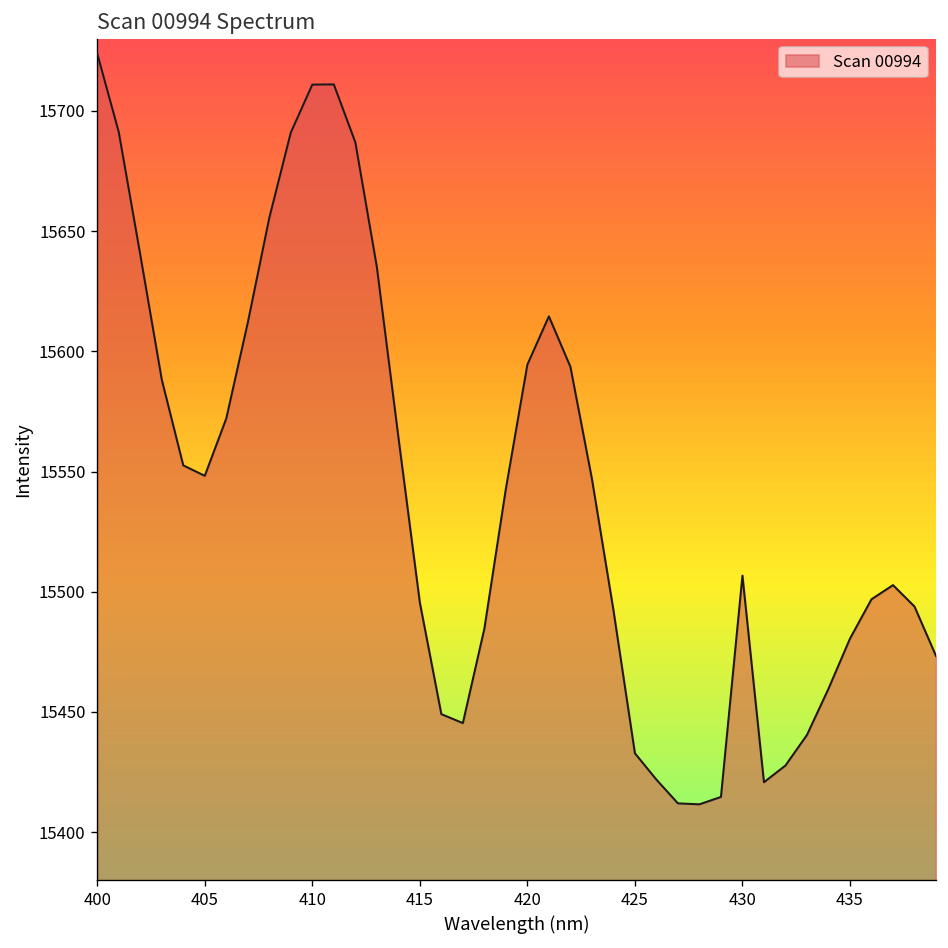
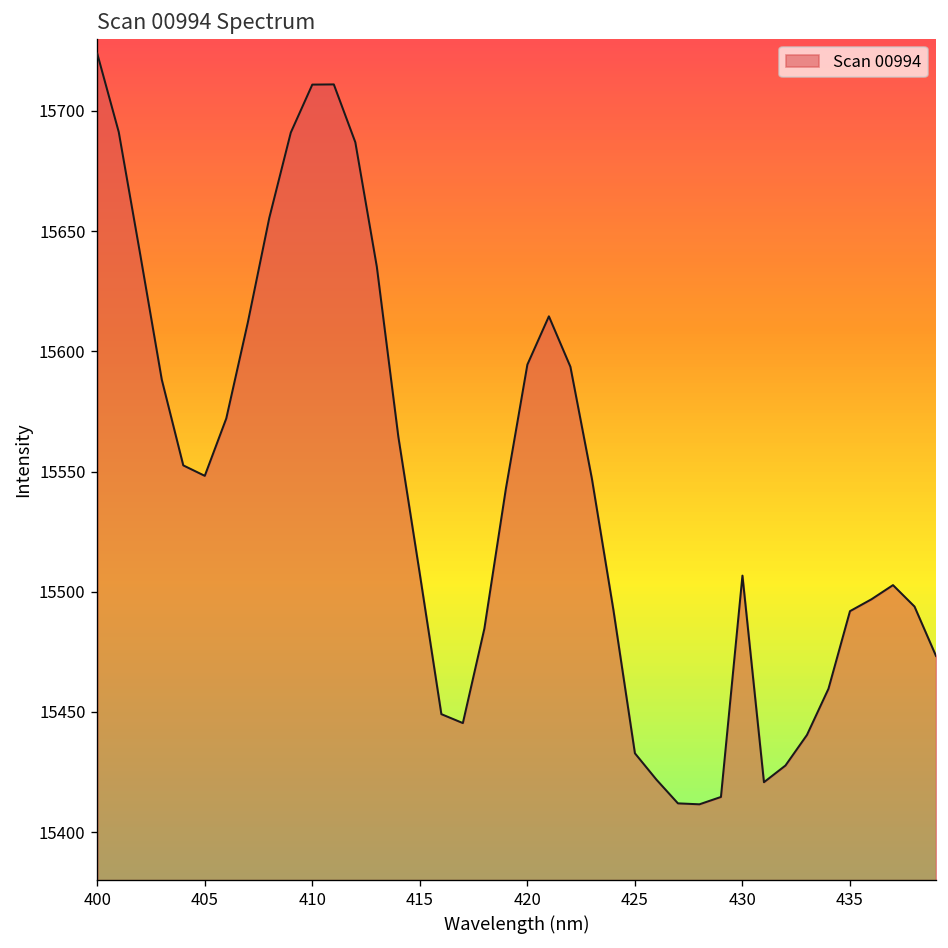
415: 15495 -> 15507
435: 15480 -> 15492
